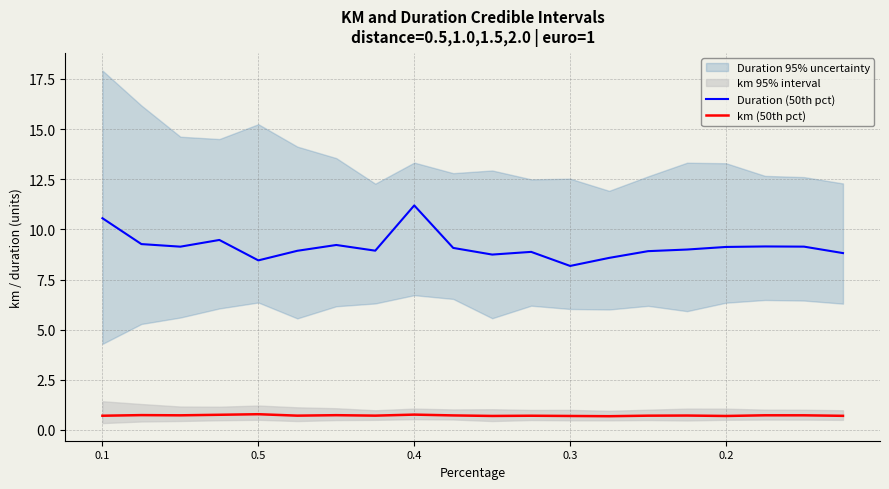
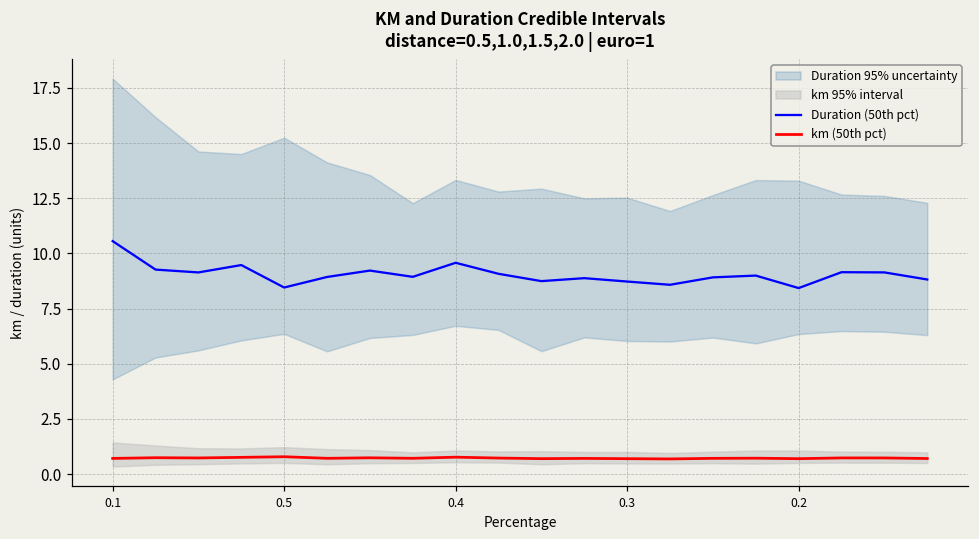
Duration (50th pct), 0.4: 11.2 -> 9.6
Duration (50th pct), 0.3: 8.2 -> 8.7
Duration (50th pct), 0.2: 9.1 -> 8.4
